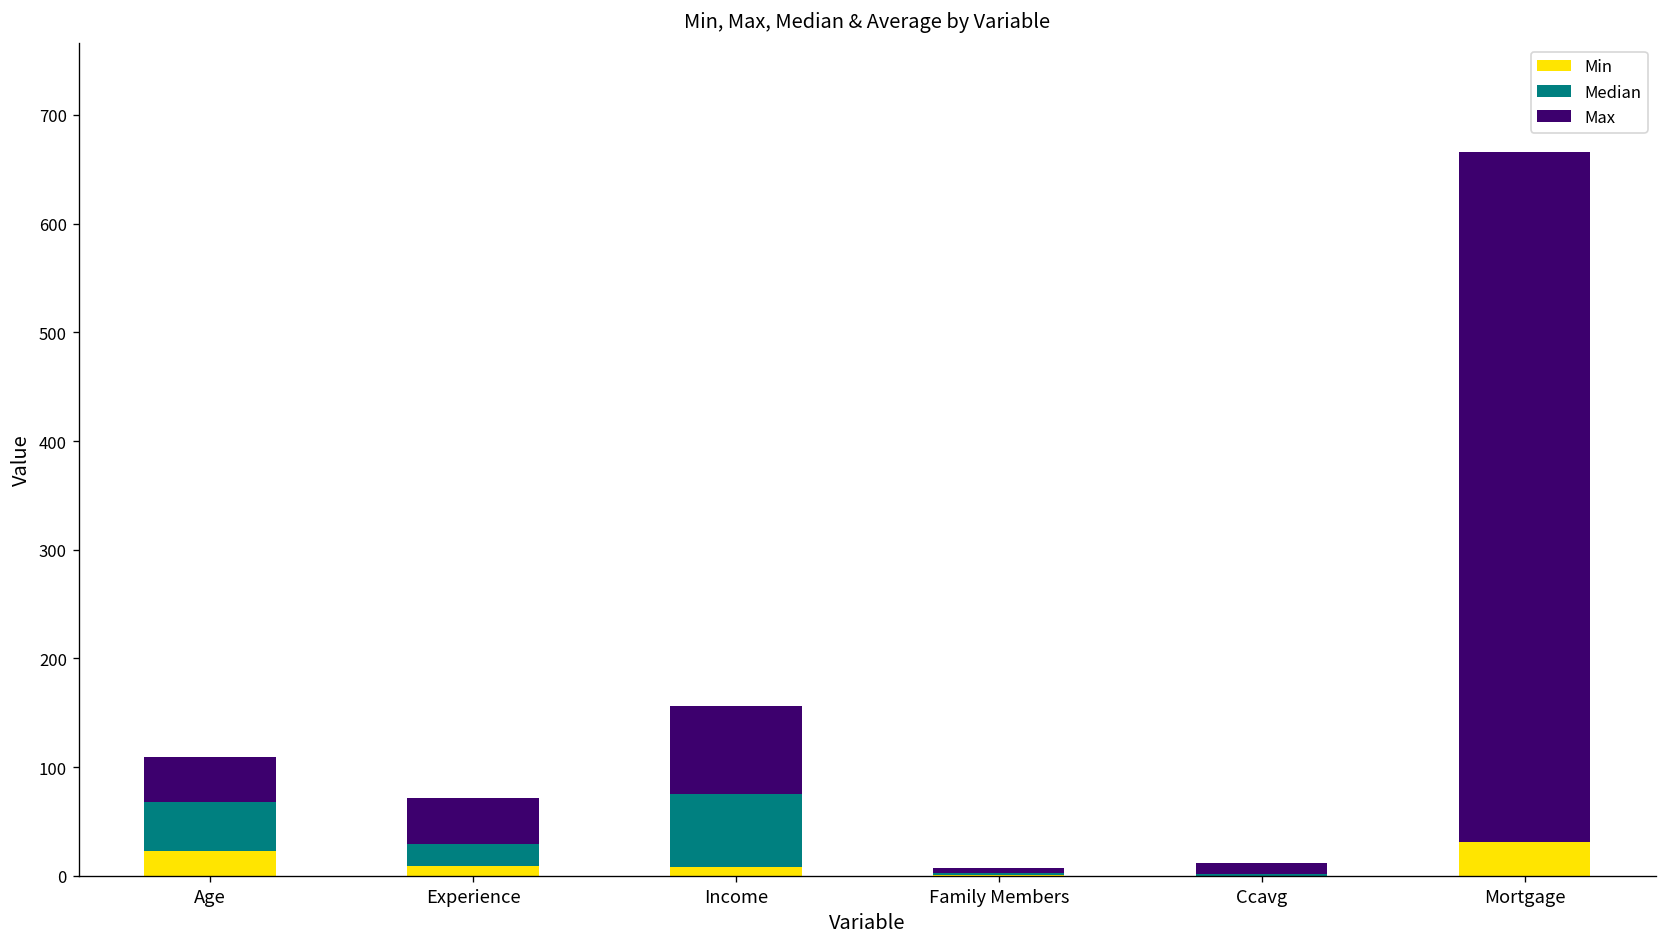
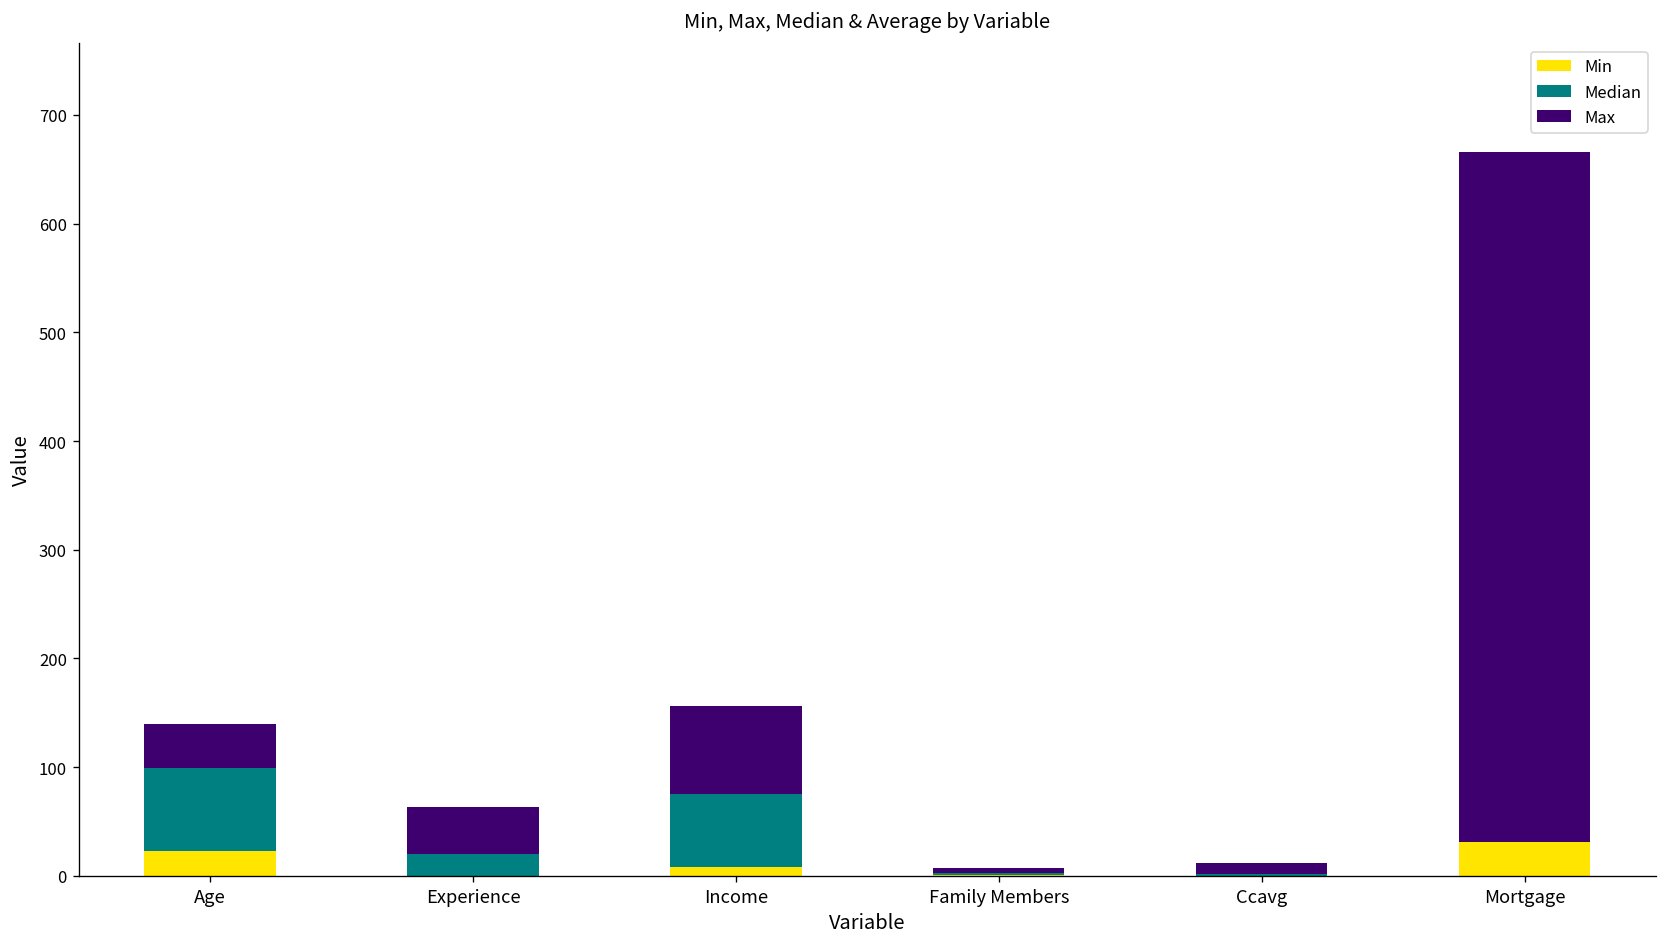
Median, Age: 50 -> 80
Min, Experience: 10 -> 0
